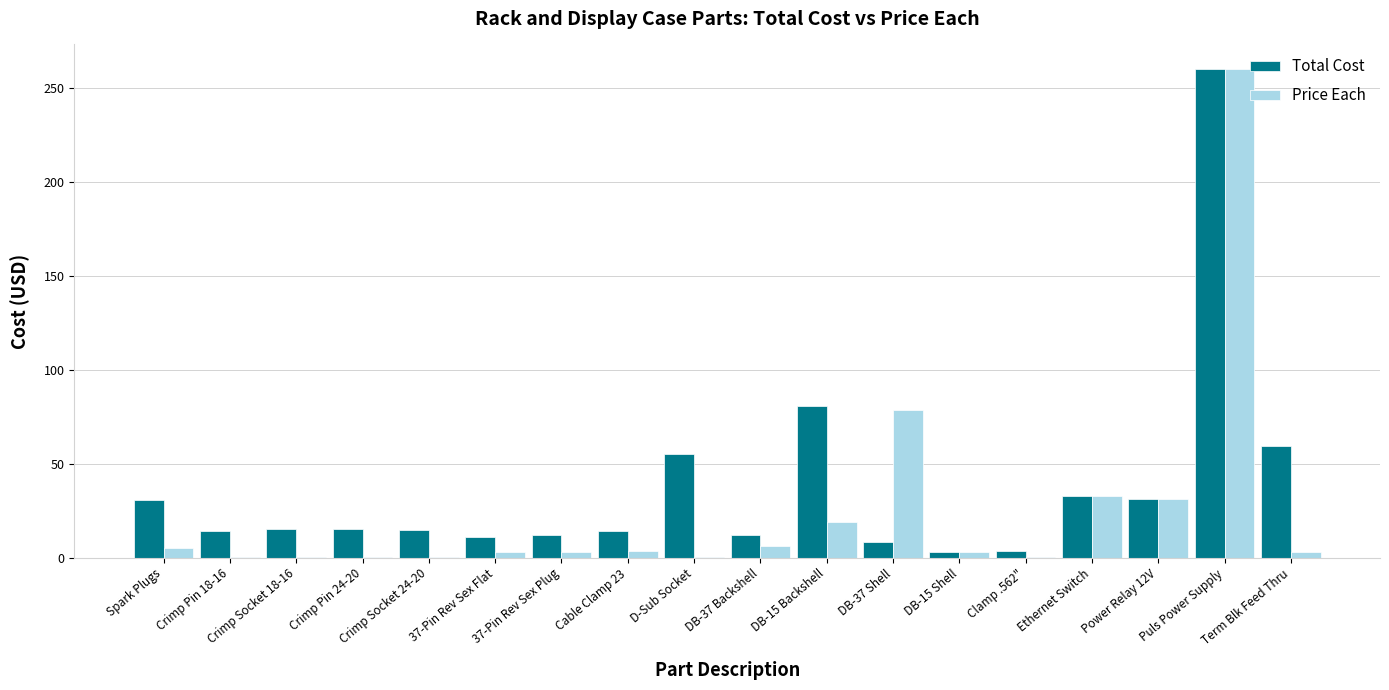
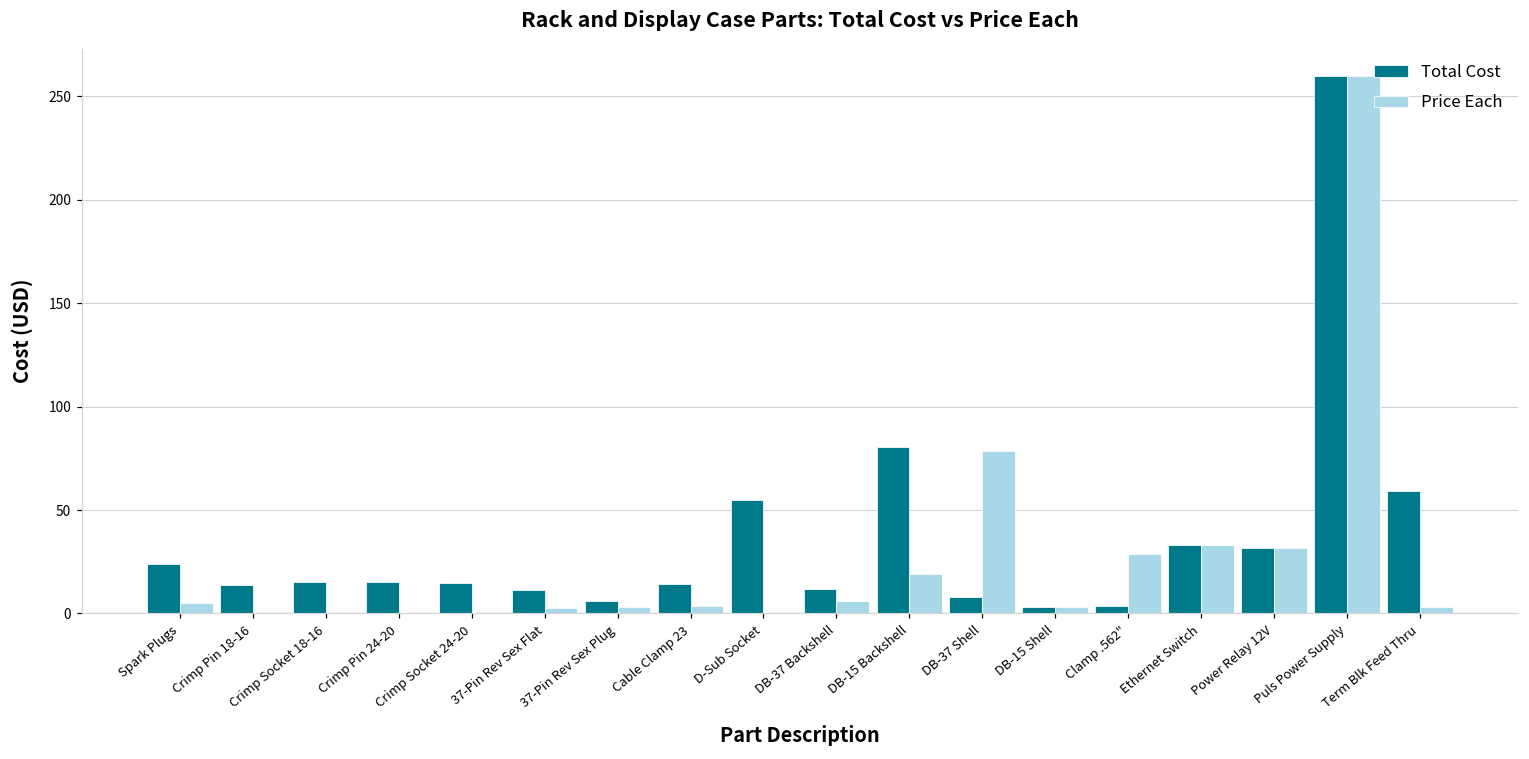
Total Cost, Spark Plugs: 31 -> 24
Total Cost, 37-Pin Rev Sex Plug: 12 -> 6
Price Each, Clamp .562": 1 -> 29
